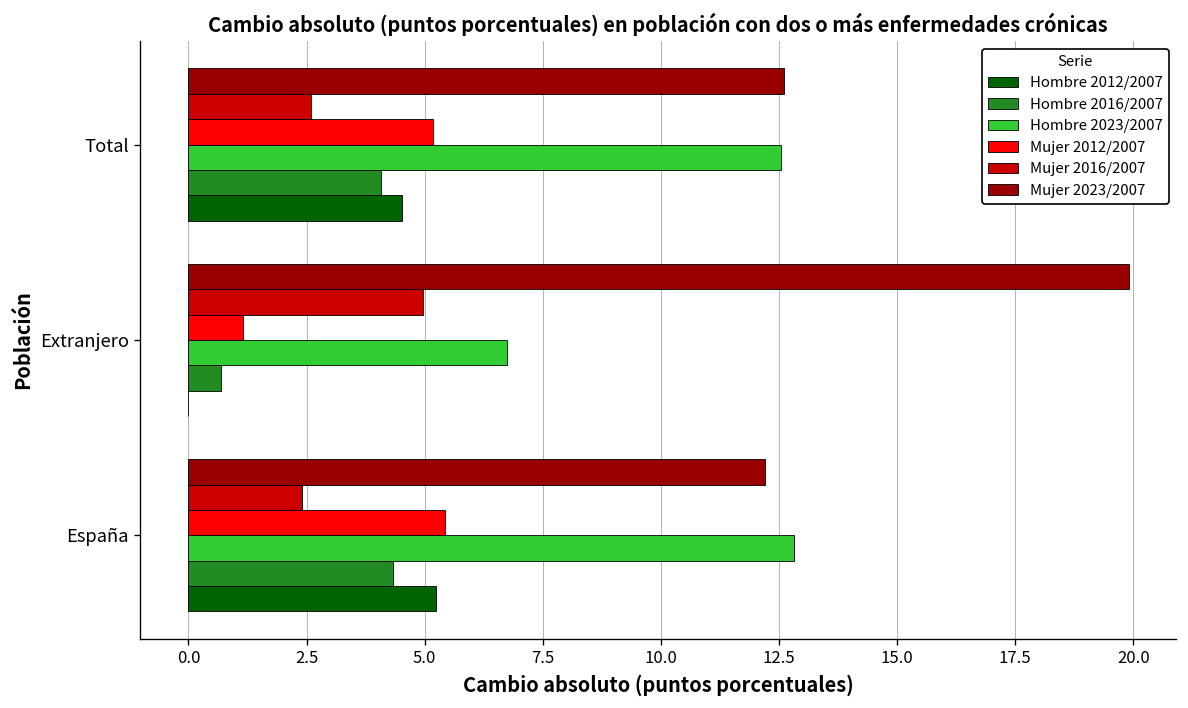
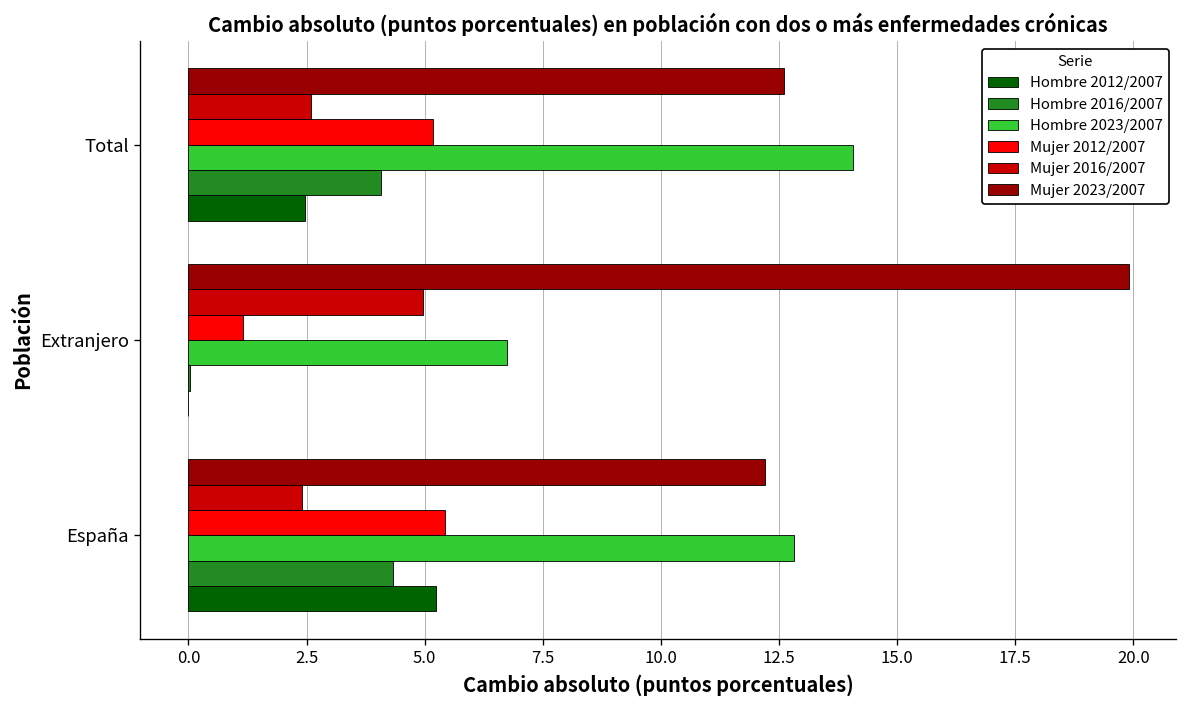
Hombre 2023/2007, Total: 12.5 -> 14.1
Hombre 2012/2007, Total: 4.5 -> 2.5
Hombre 2016/2007, Extranjero: 0.7 -> 0.0
